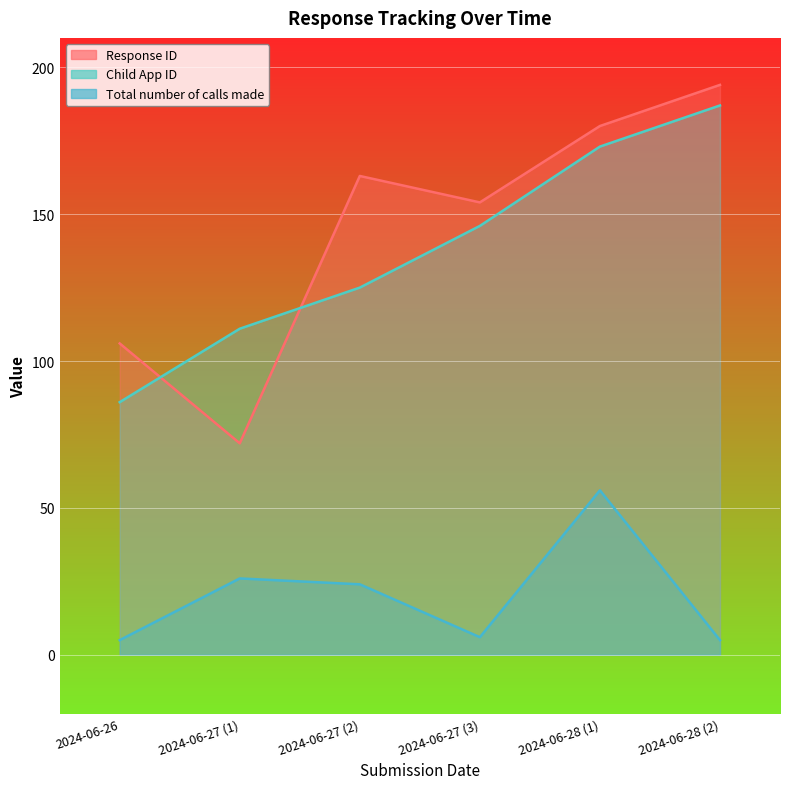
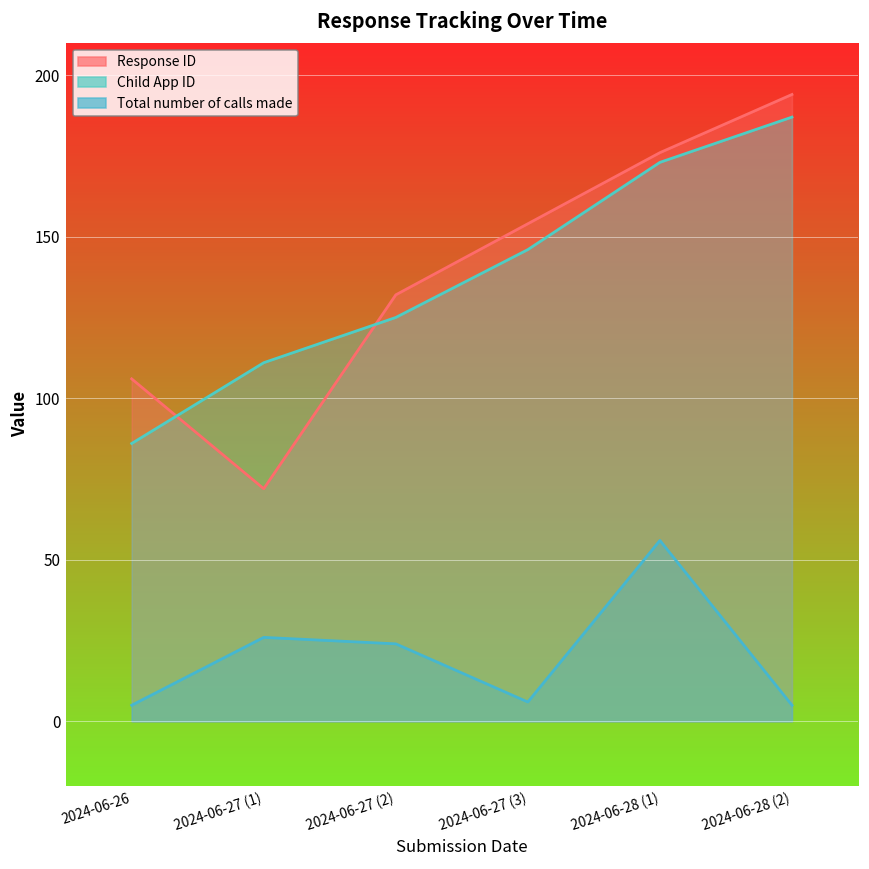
Response ID, 2024-06-27 (2): 163 -> 132
Response ID, 2024-06-28 (1): 180 -> 176
